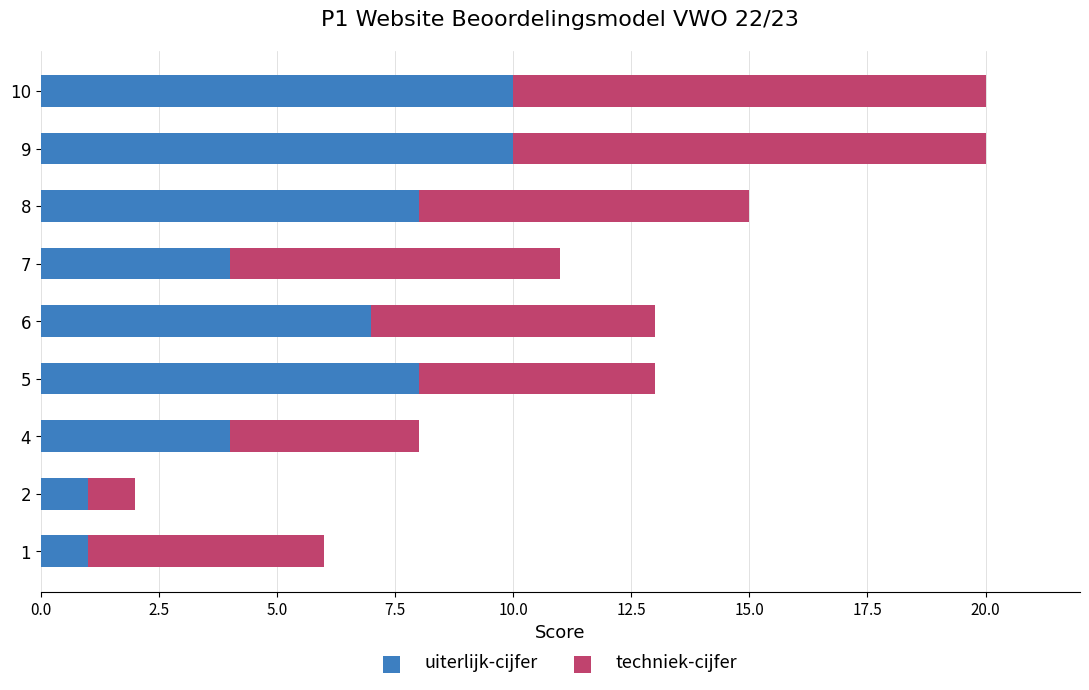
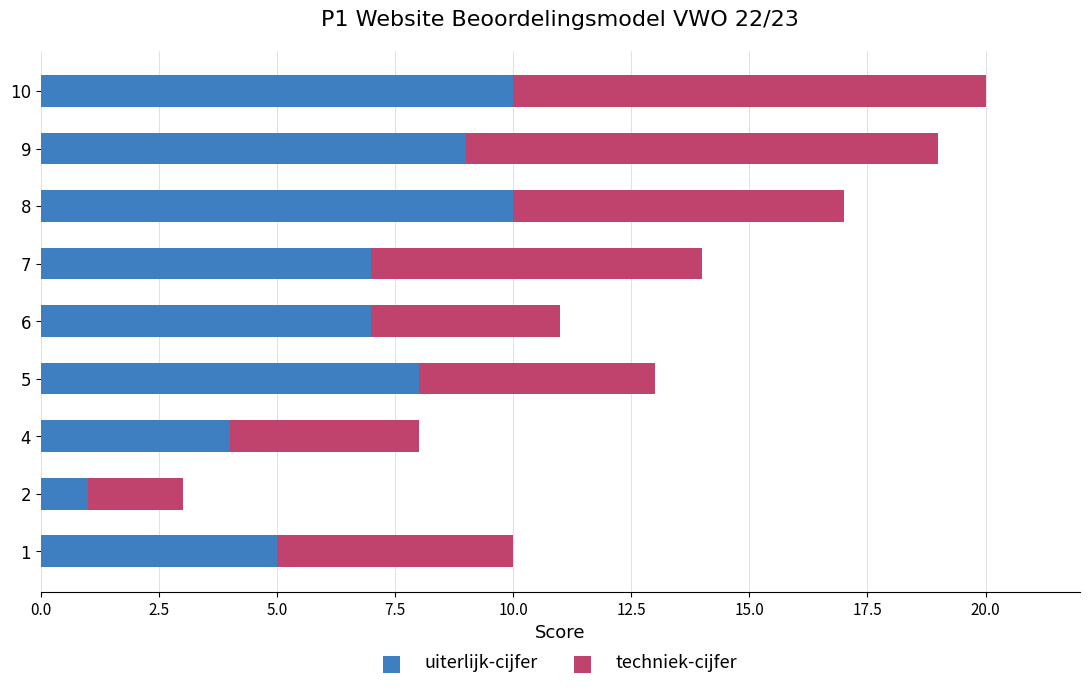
uiterlijk-cijfer, 9: 10 -> 9
uiterlijk-cijfer, 8: 8 -> 10
uiterlijk-cijfer, 7: 4 -> 7
techniek-cijfer, 6: 6 -> 4
techniek-cijfer, 2: 1 -> 2
uiterlijk-cijfer, 1: 1 -> 5
